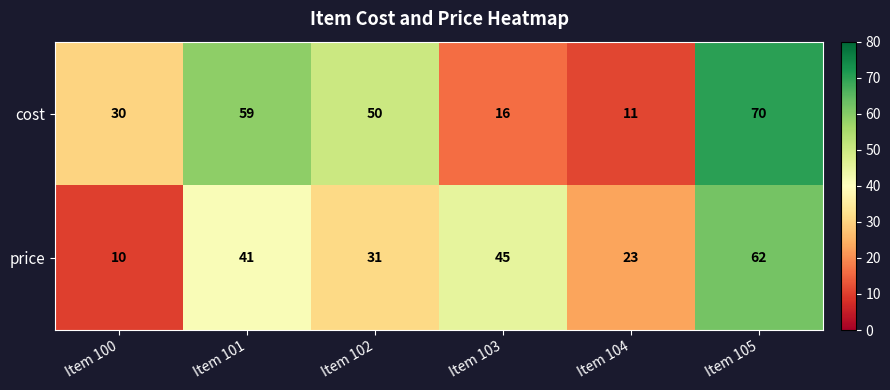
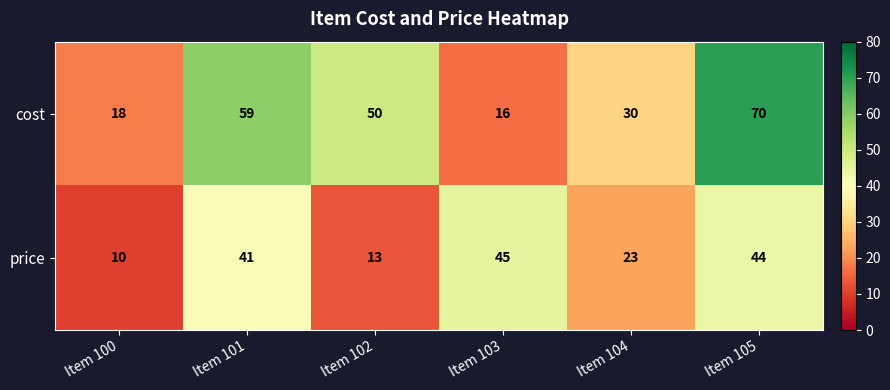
cost, Item 100: 30 -> 18
cost, Item 104: 11 -> 30
price, Item 102: 31 -> 13
price, Item 105: 62 -> 44
